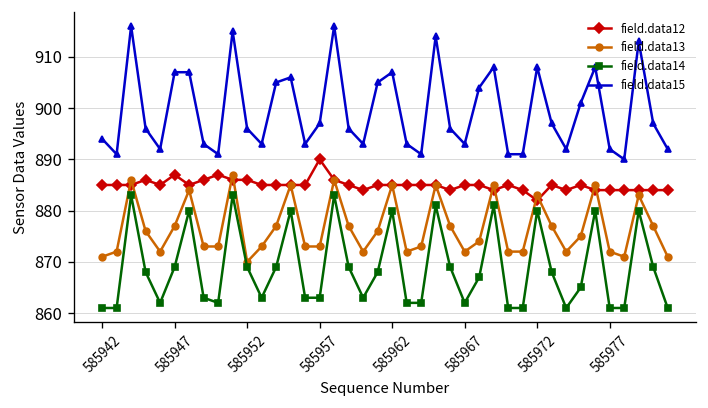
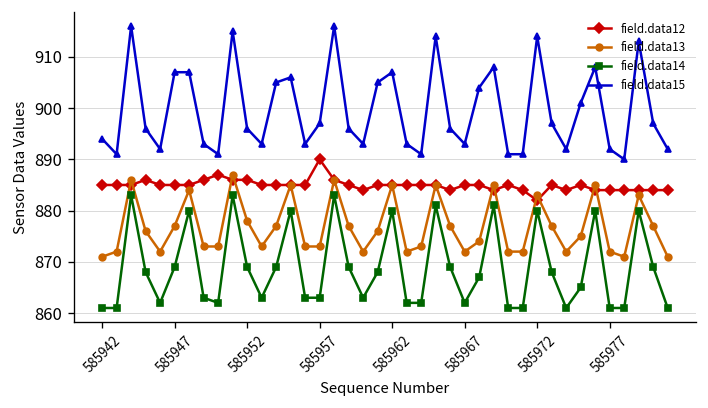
field.data12, 585947: 887 -> 885
field.data13, 585952: 870 -> 878
field.data15, 585972: 908 -> 914
